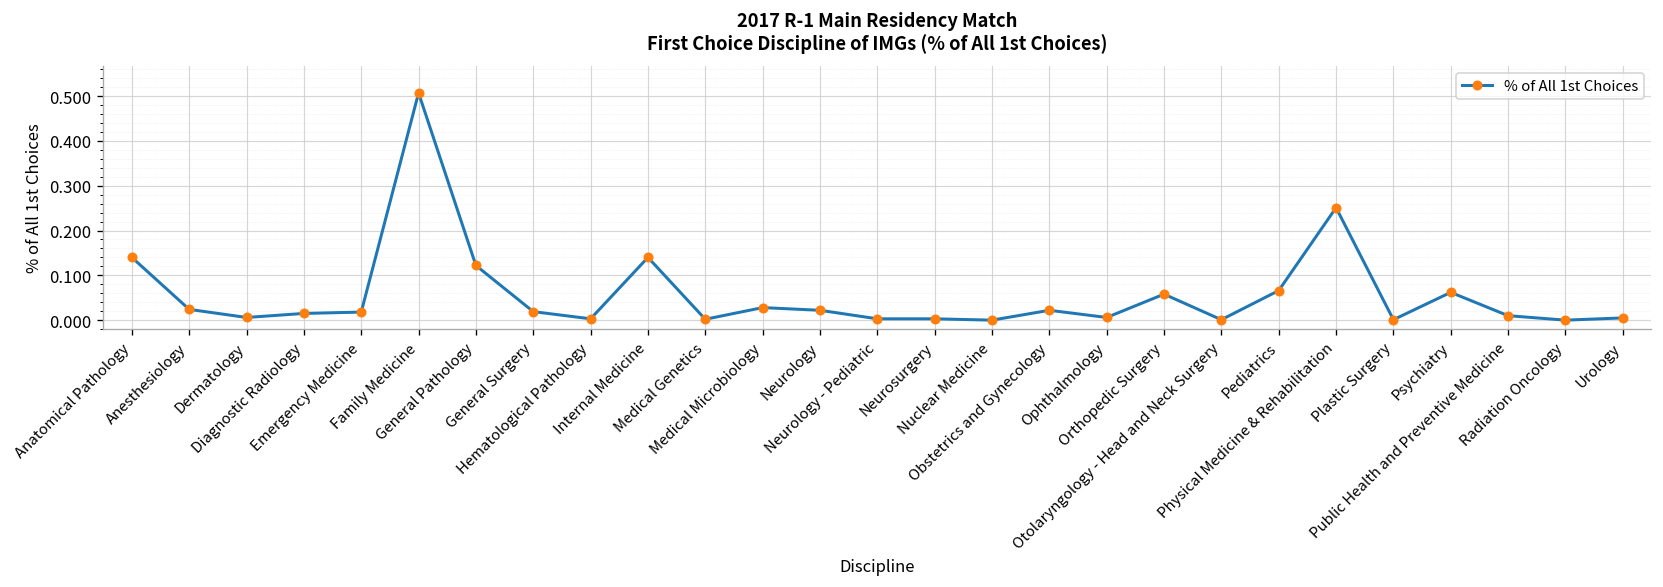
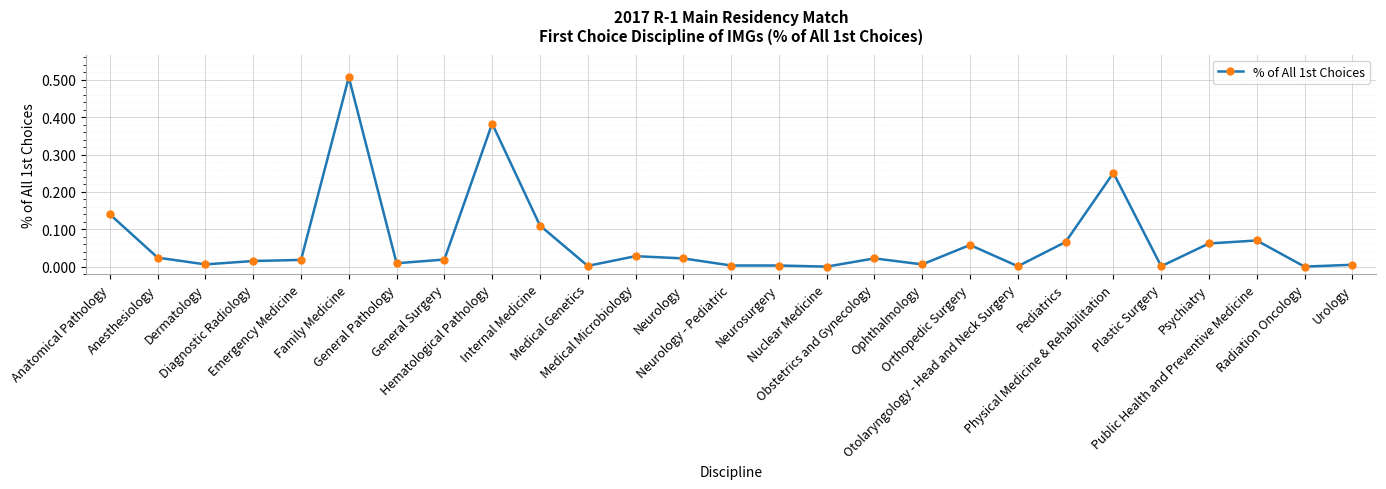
General Pathology: 0.12 -> 0.01
Hematological Pathology: 0.00 -> 0.38
Internal Medicine: 0.14 -> 0.11
Public Health and Preventive Medicine: 0.01 -> 0.07
